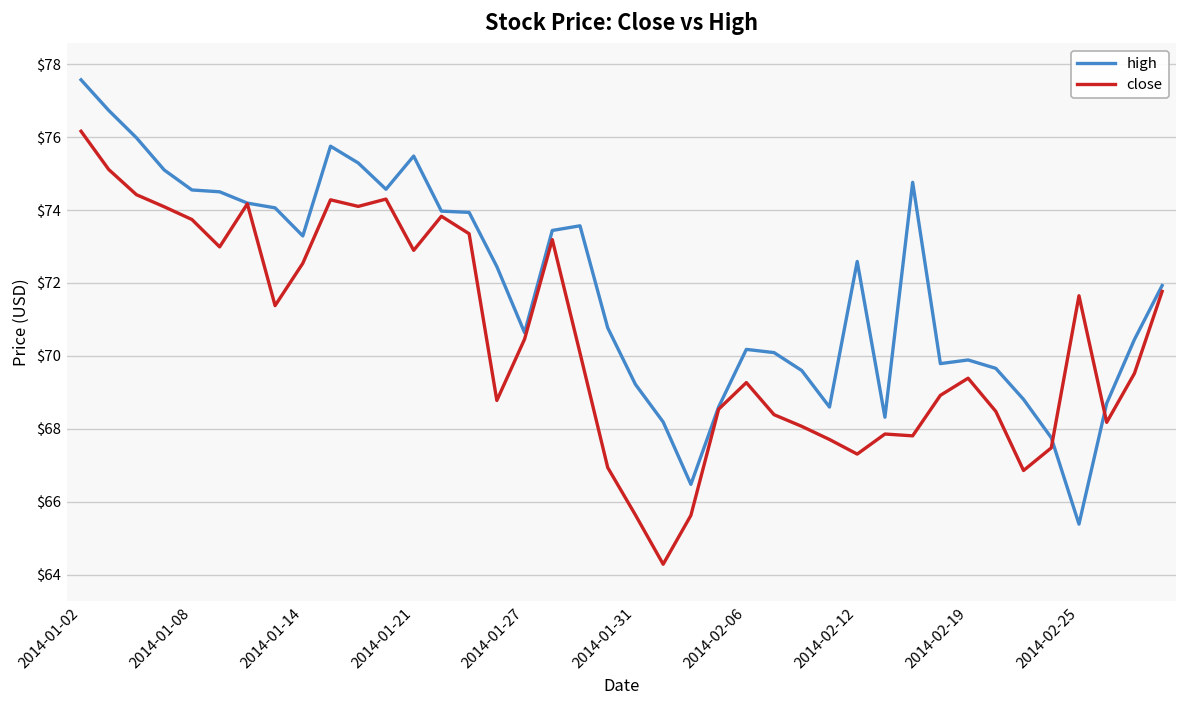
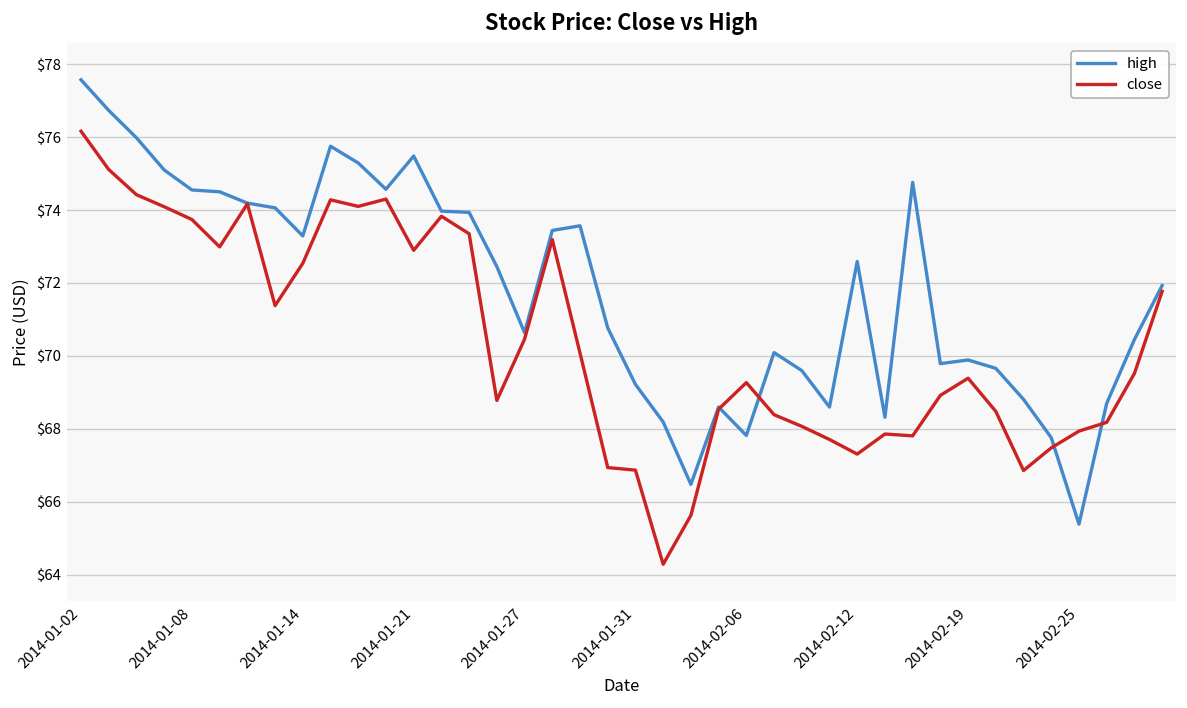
close, 2014-01-31: $65.6 -> $66.9
high, 2014-02-06: $70.2 -> $67.8
close, 2014-02-25: $71.7 -> $67.9
